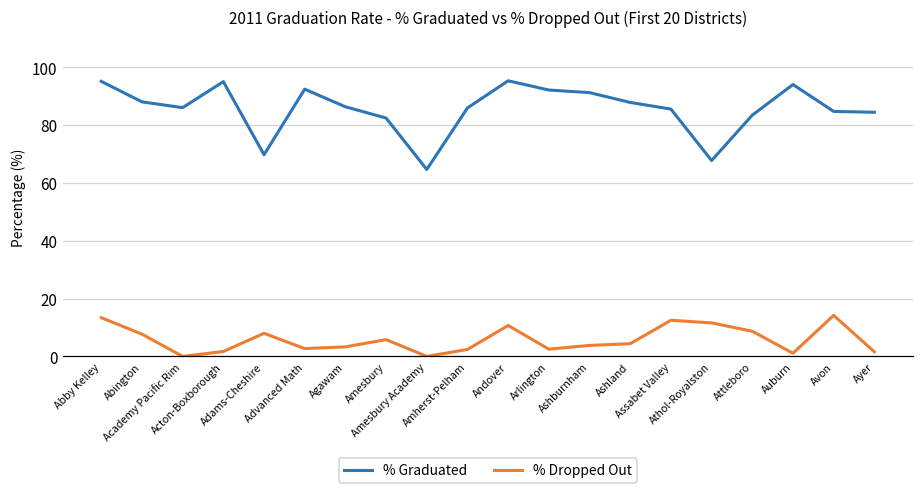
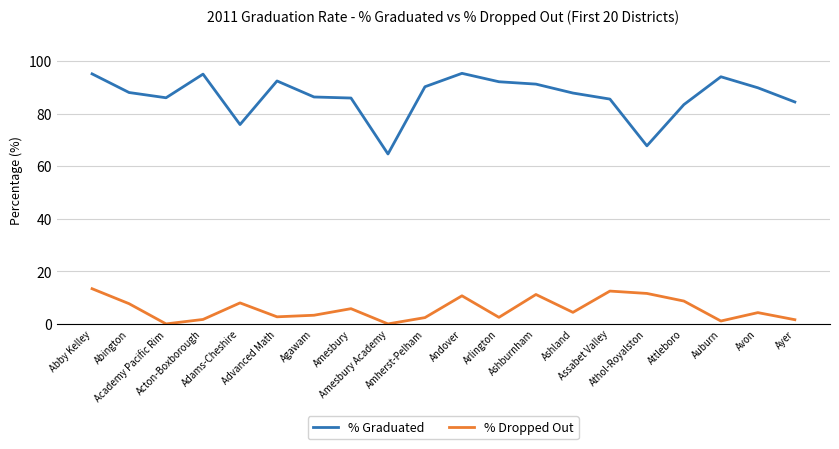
% Graduated, Adams-Cheshire: 70 -> 76
% Graduated, Amesbury: 83 -> 86
% Graduated, Amherst-Pelham: 86 -> 90
% Dropped Out, Ashburnham: 4 -> 11
% Graduated, Avon: 85 -> 90
% Dropped Out, Avon: 14 -> 4
